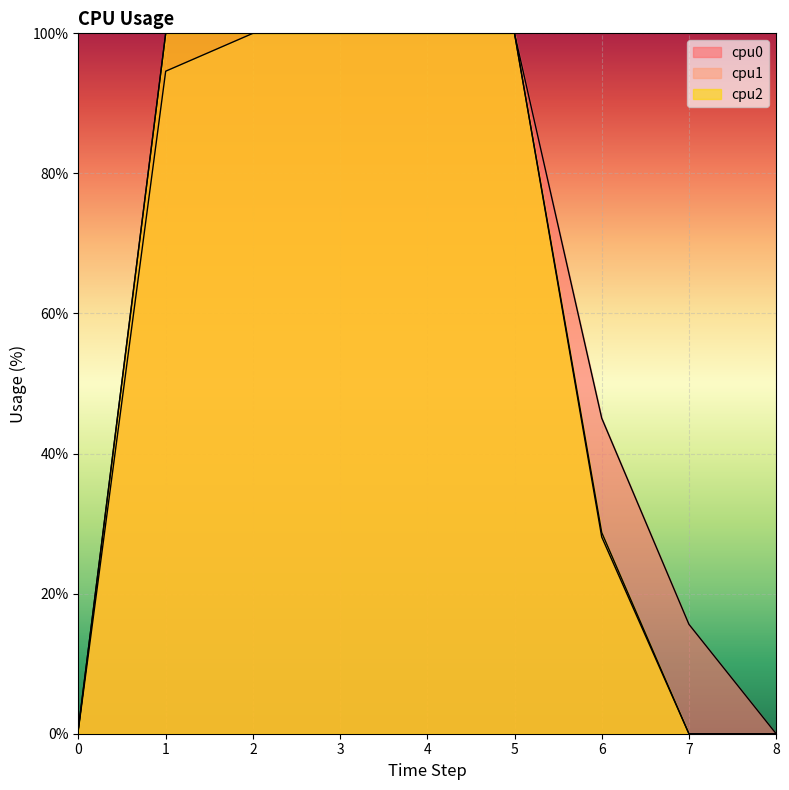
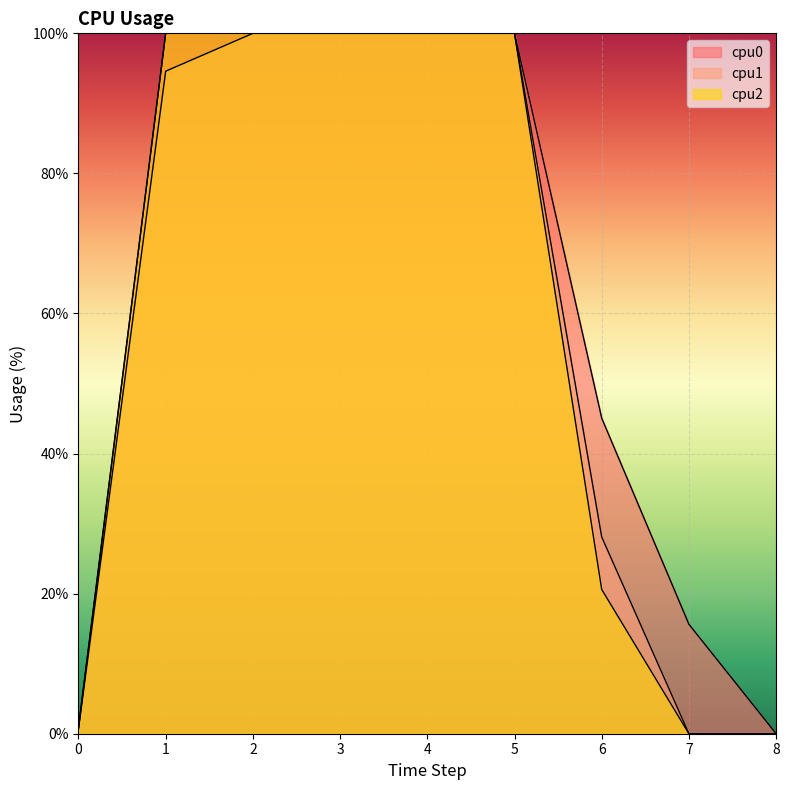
cpu2, 6: 29% -> 21%
